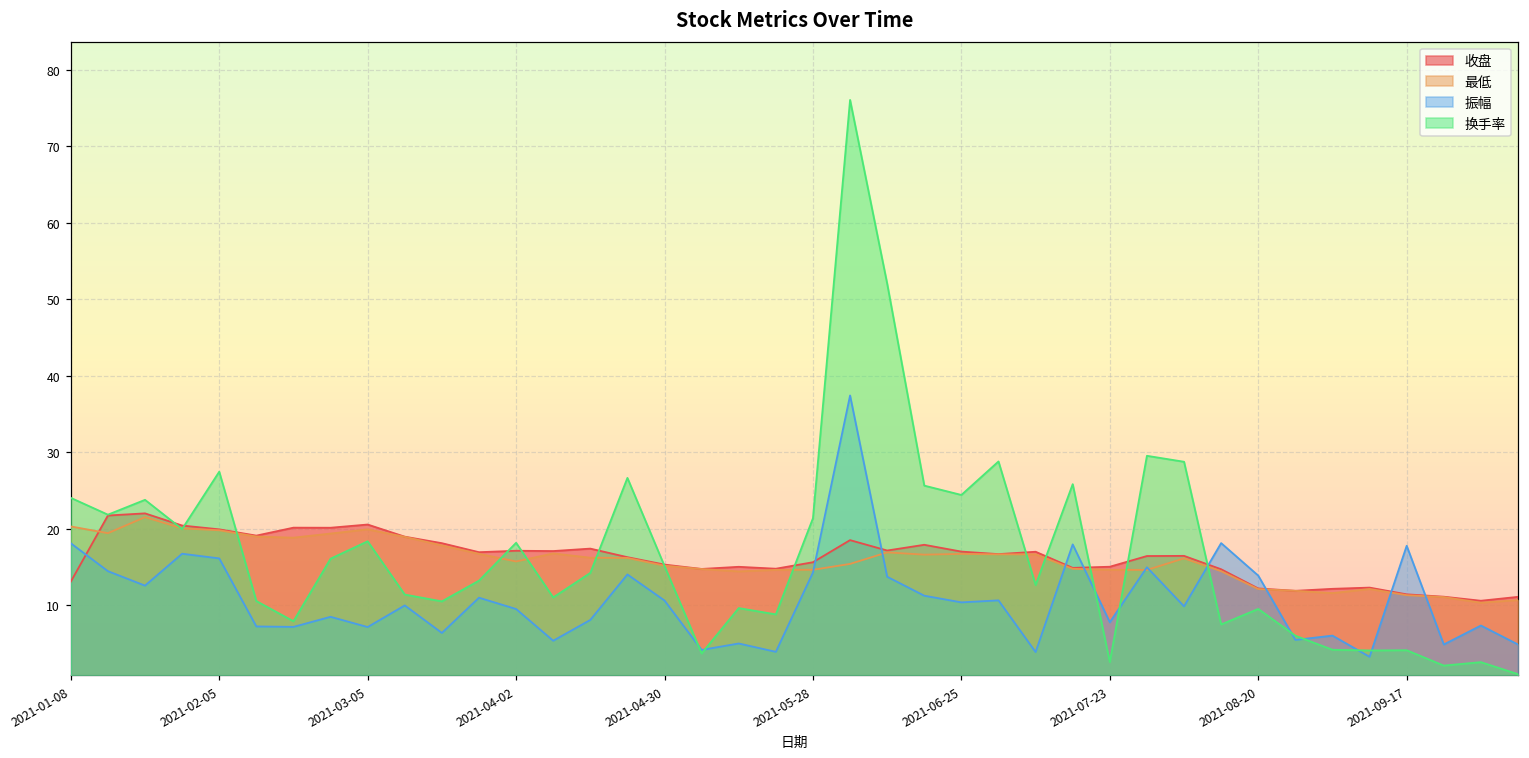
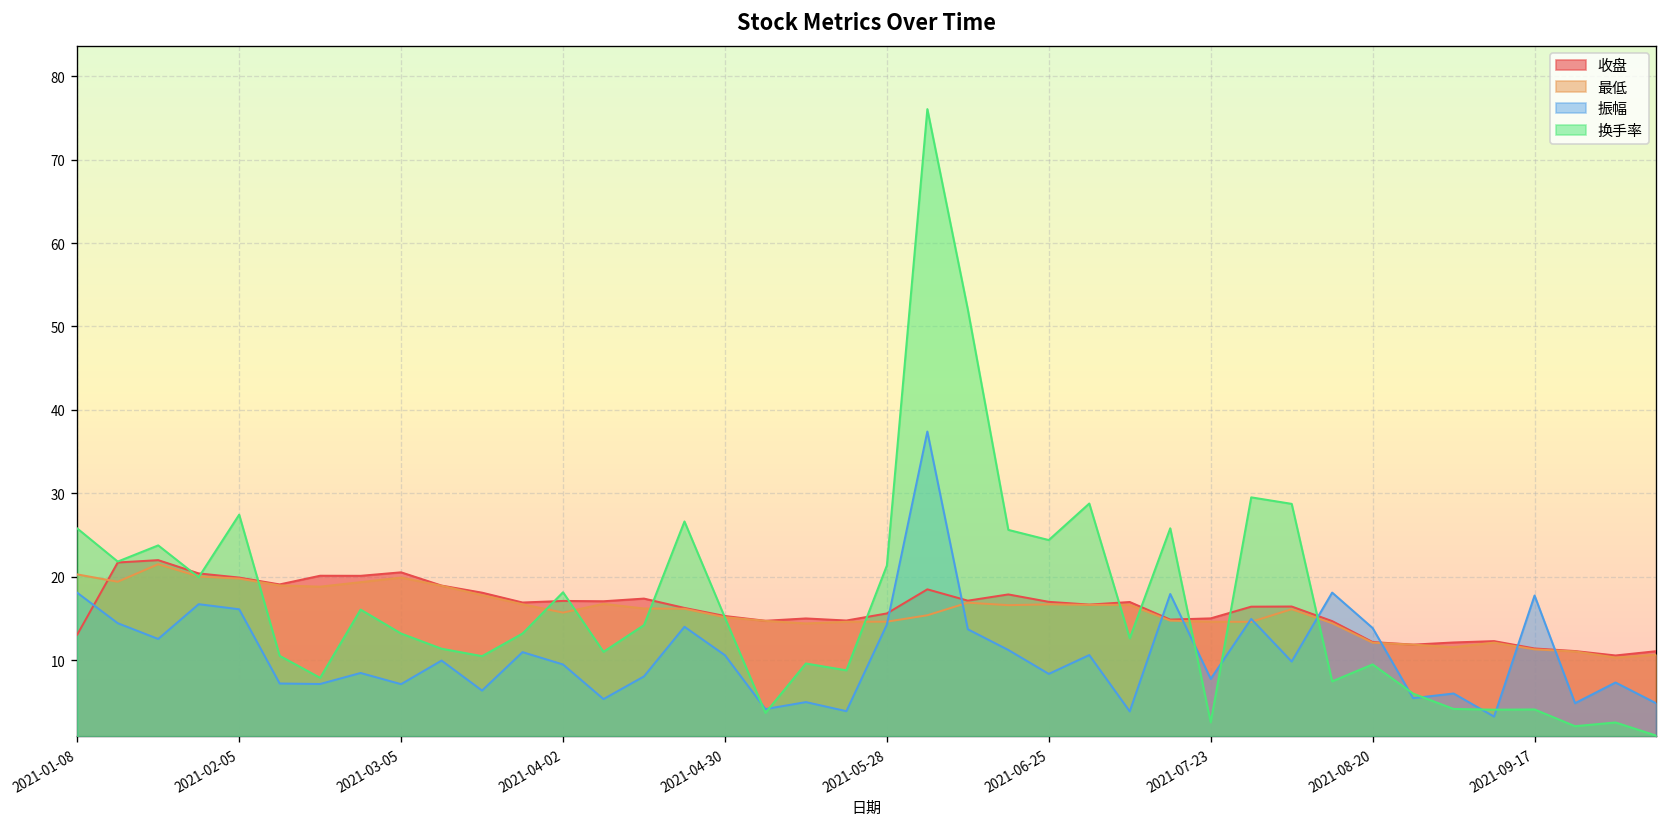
换手率, 2021-01-08: 24 -> 26
换手率, 2021-03-05: 18 -> 13
振幅, 2021-06-25: 10 -> 8
